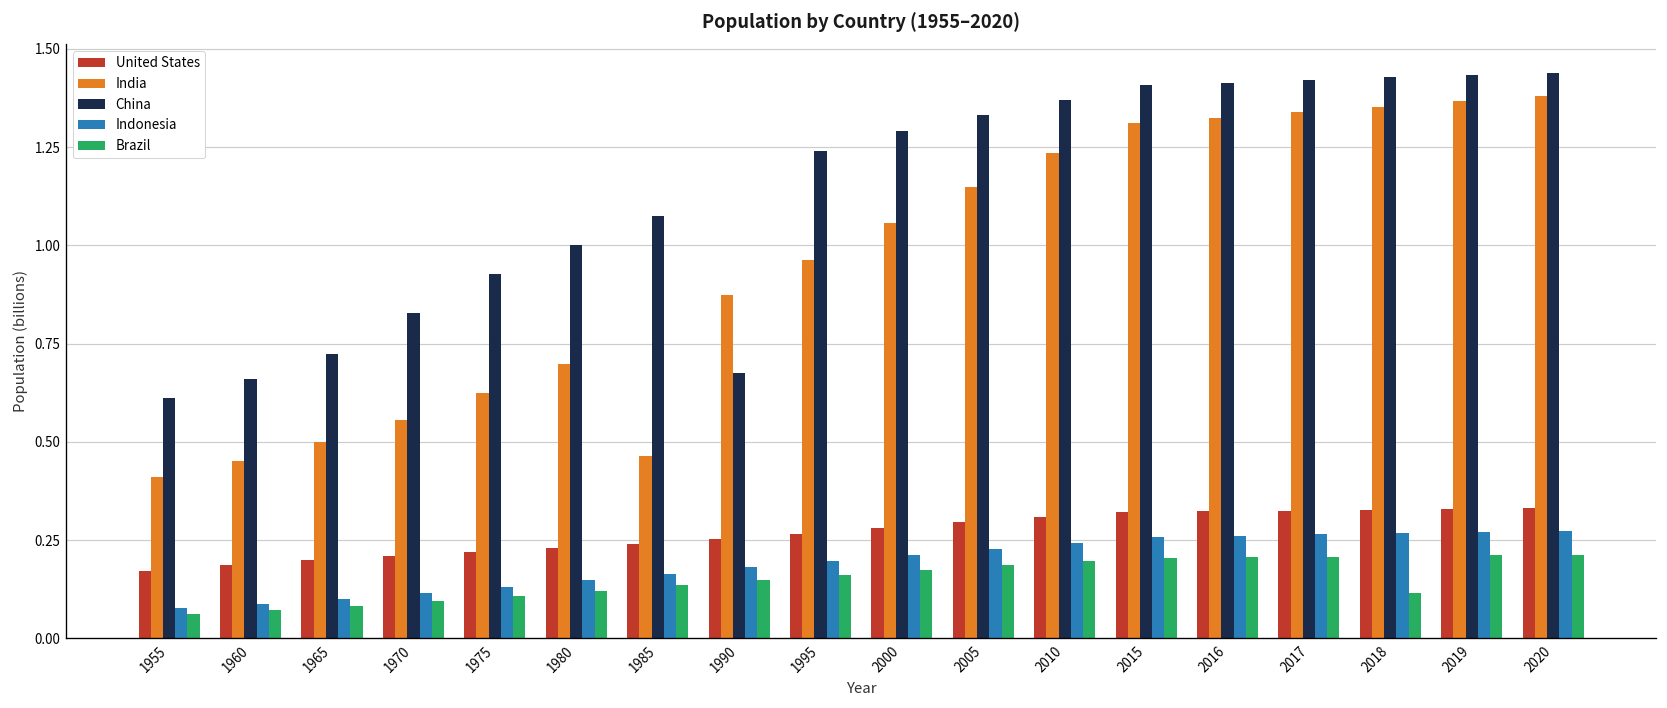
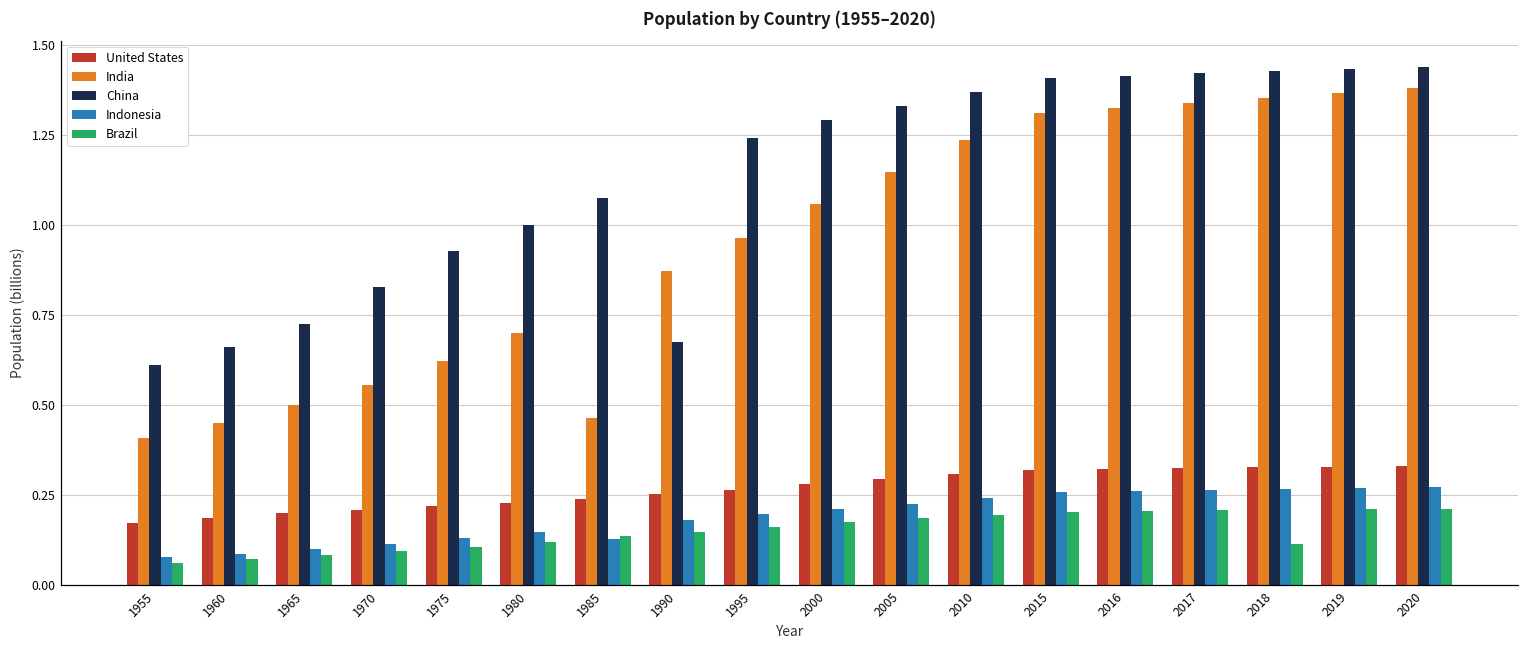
Indonesia, 1985: 0.16 -> 0.13
